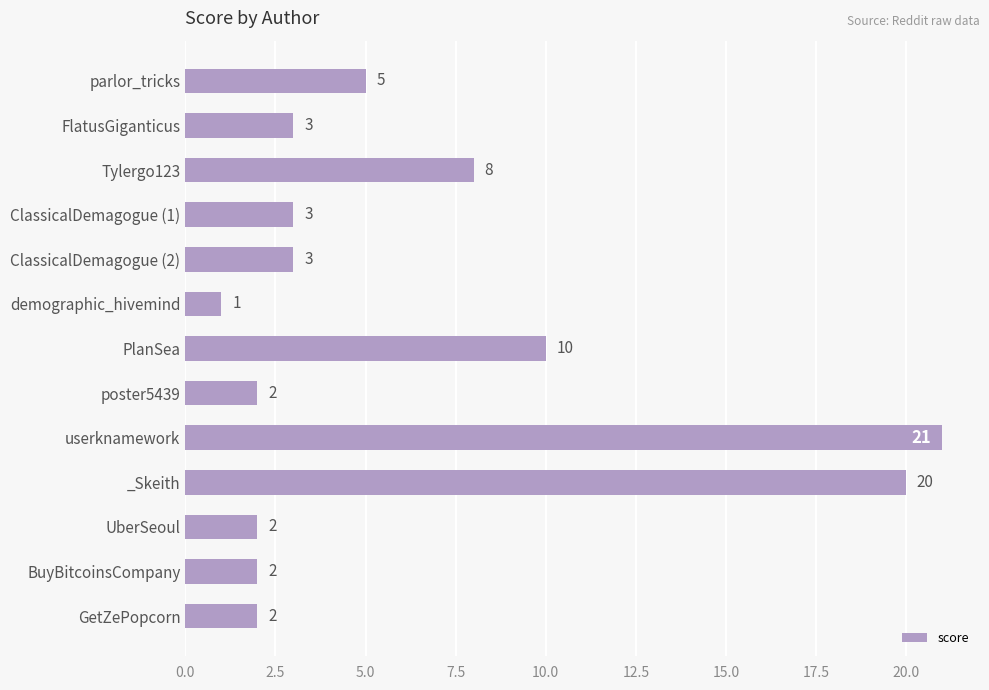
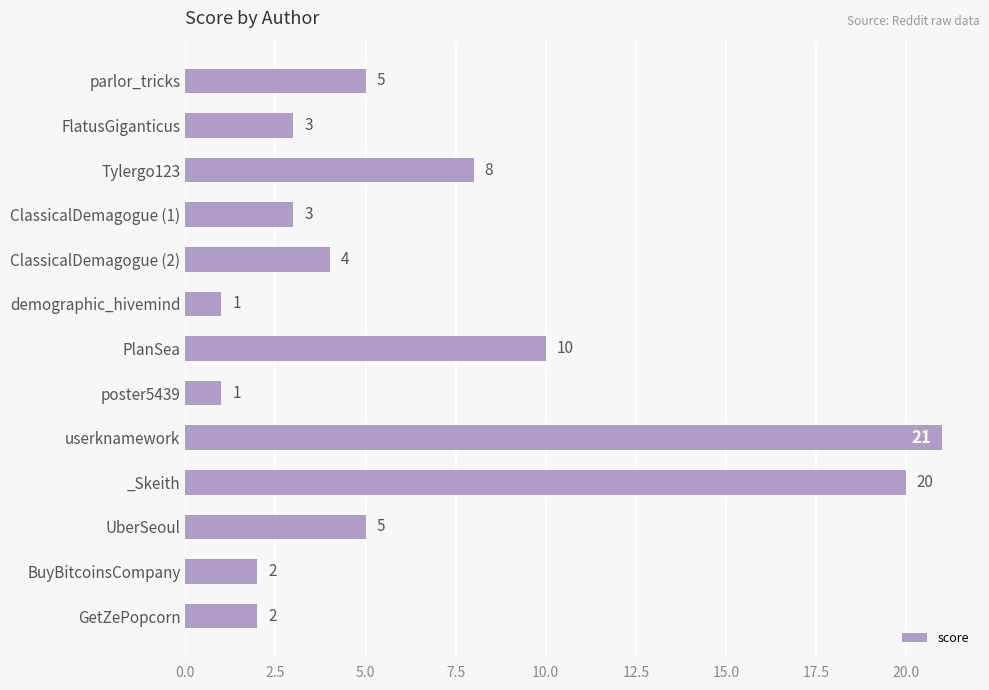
ClassicalDemagogue (2): 3 -> 4
poster5439: 2 -> 1
UberSeoul: 2 -> 5
